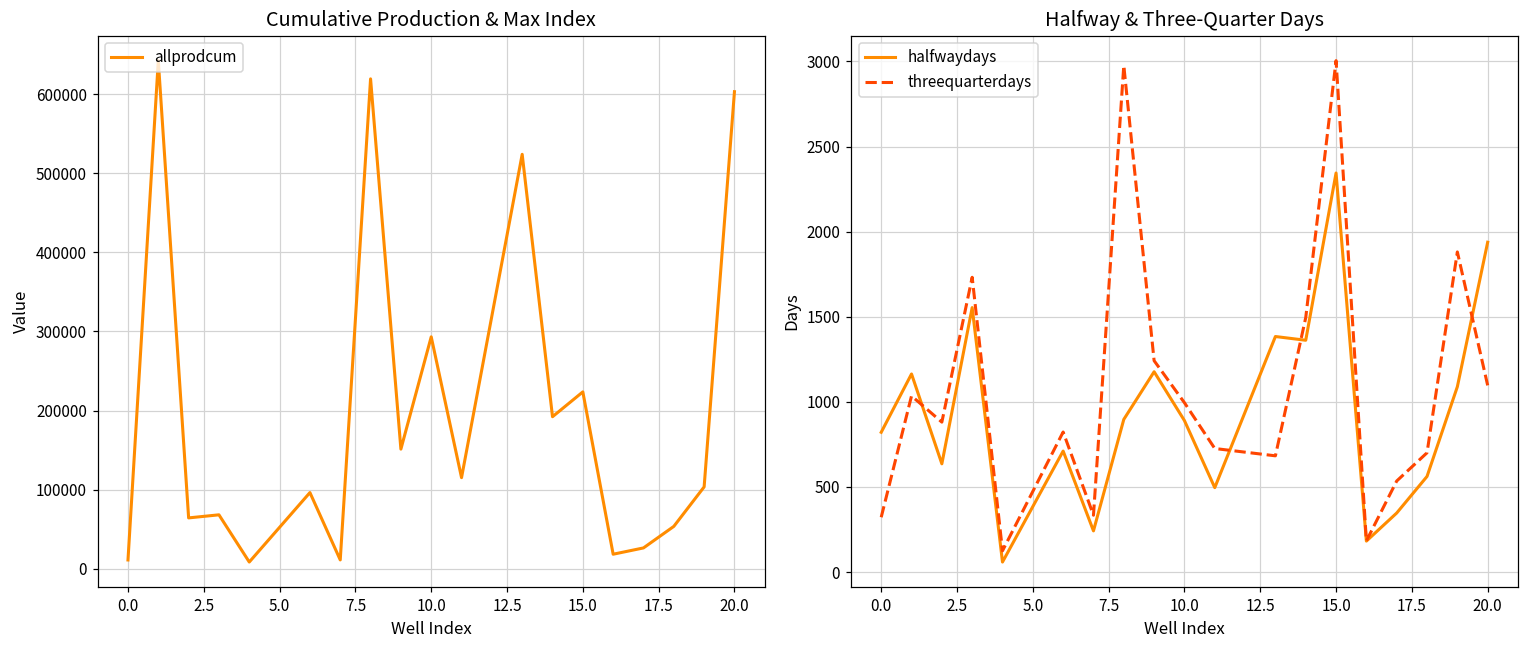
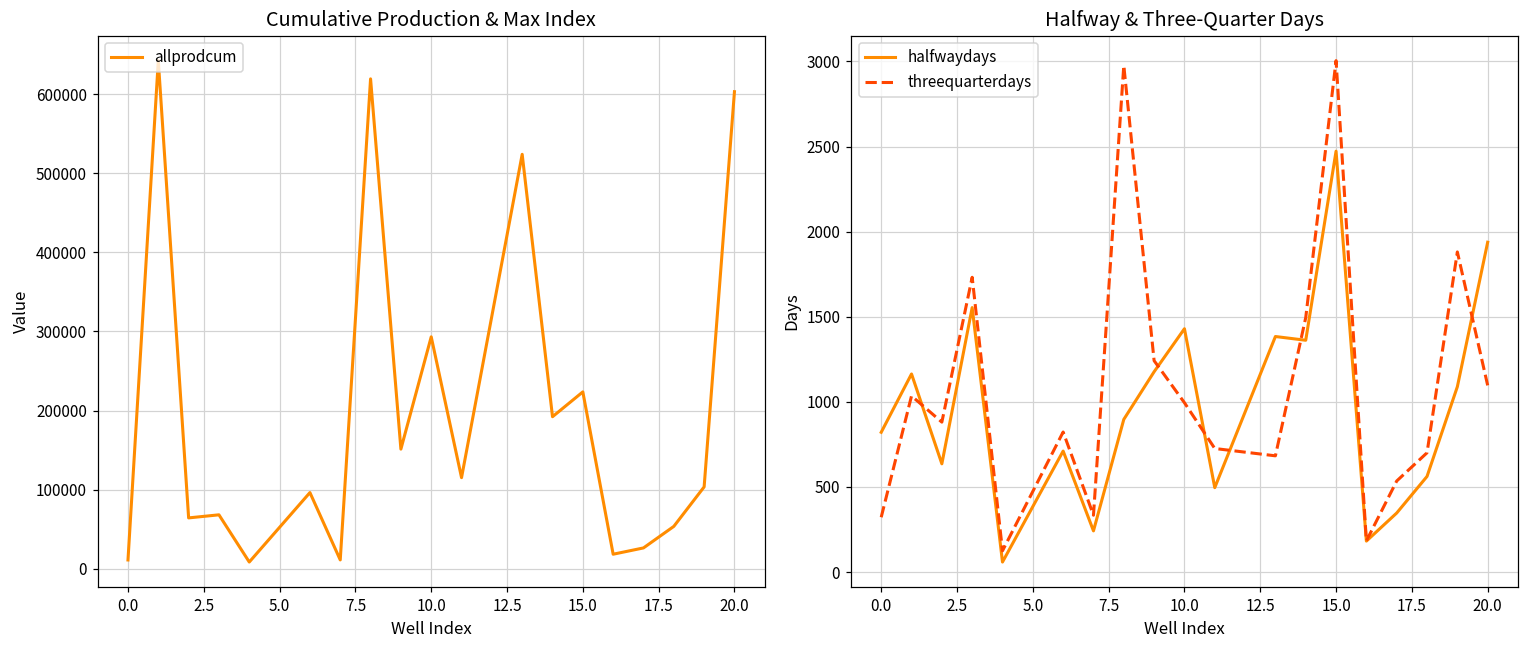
Halfway & Three-Quarter Days, halfwaydays, 10.0: 890 -> 1430
Halfway & Three-Quarter Days, halfwaydays, 15.0: 2340 -> 2470
